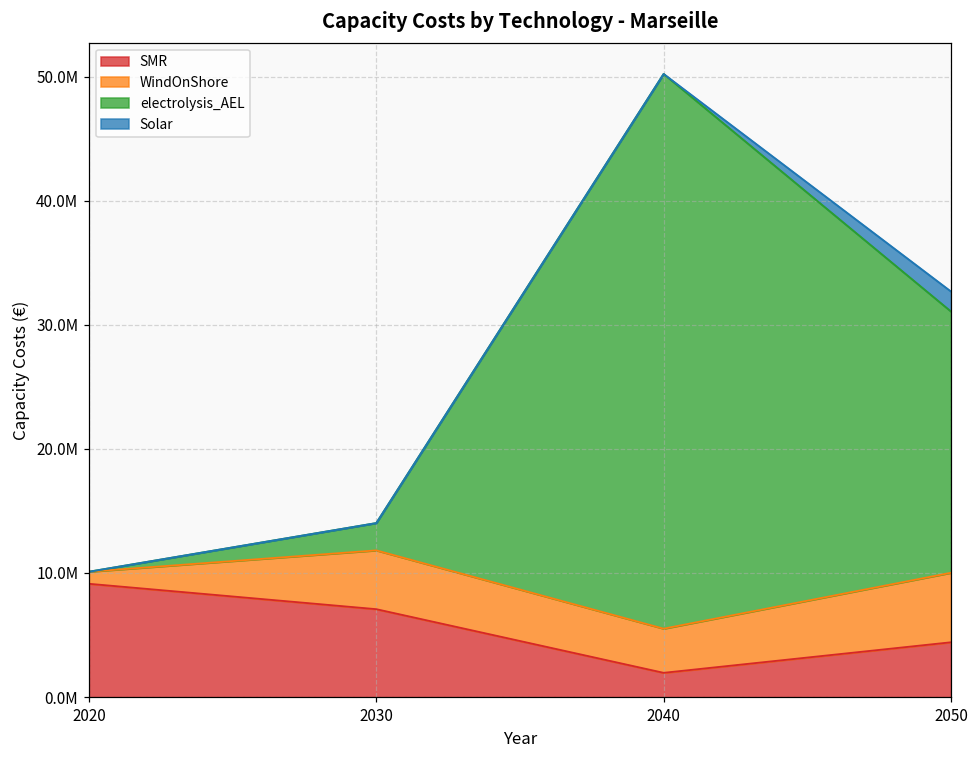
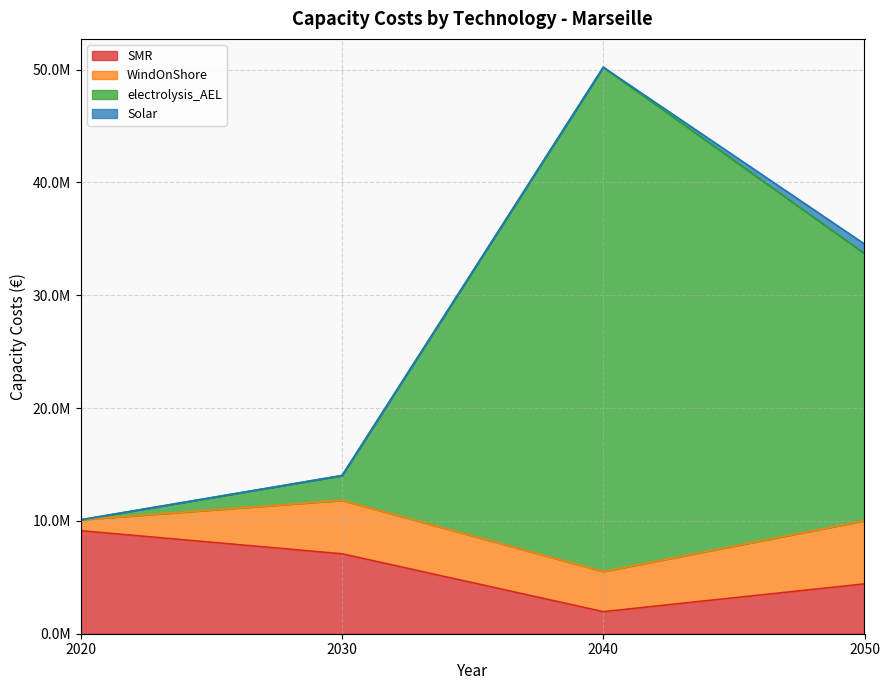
electrolysis_AEL, 2050: 21100000 -> 23700000
Solar, 2050: 1600000 -> 800000
